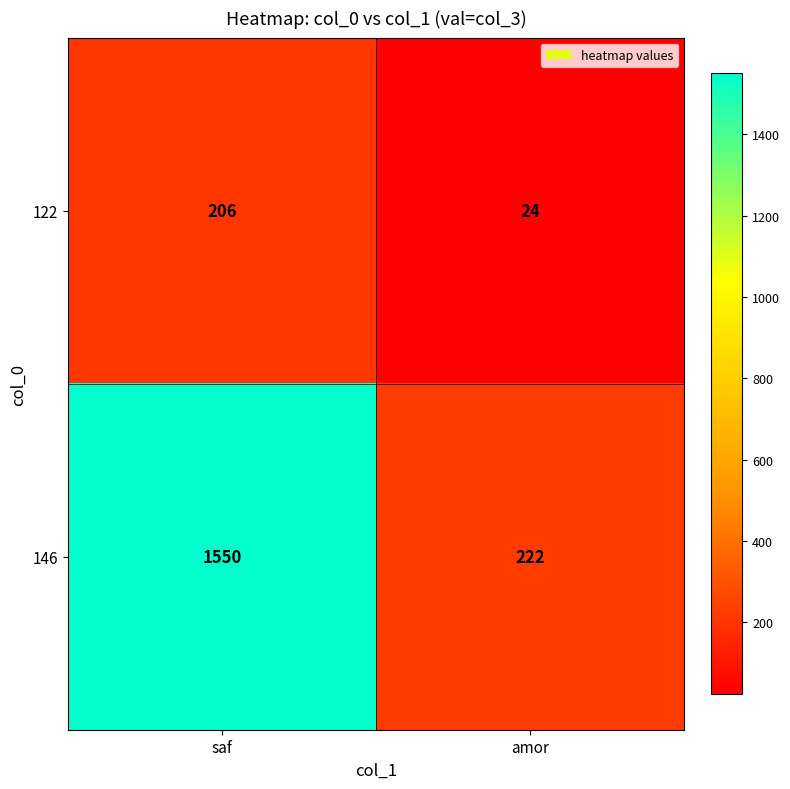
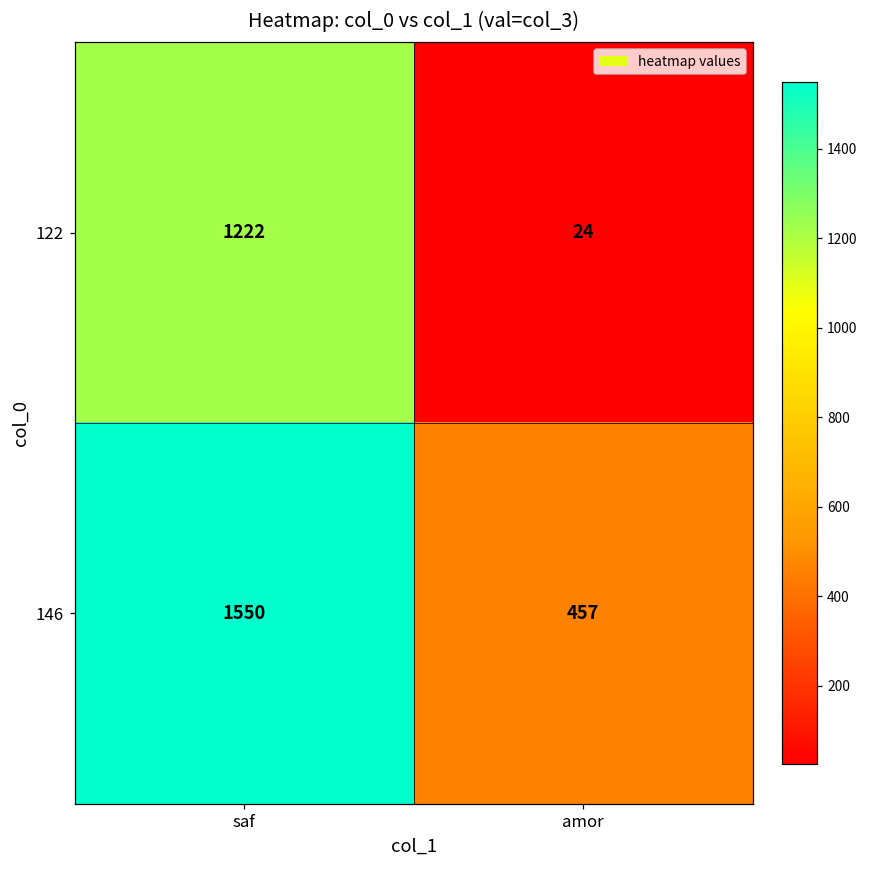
122, saf: 206 -> 1222
146, amor: 222 -> 457
